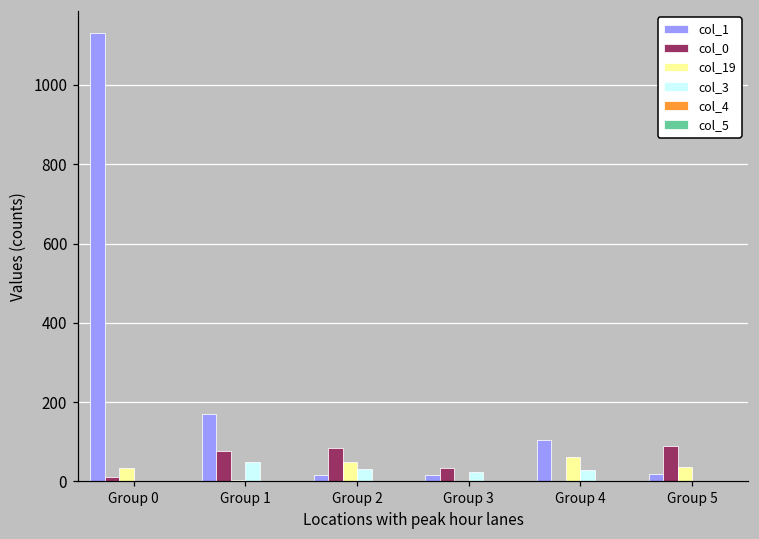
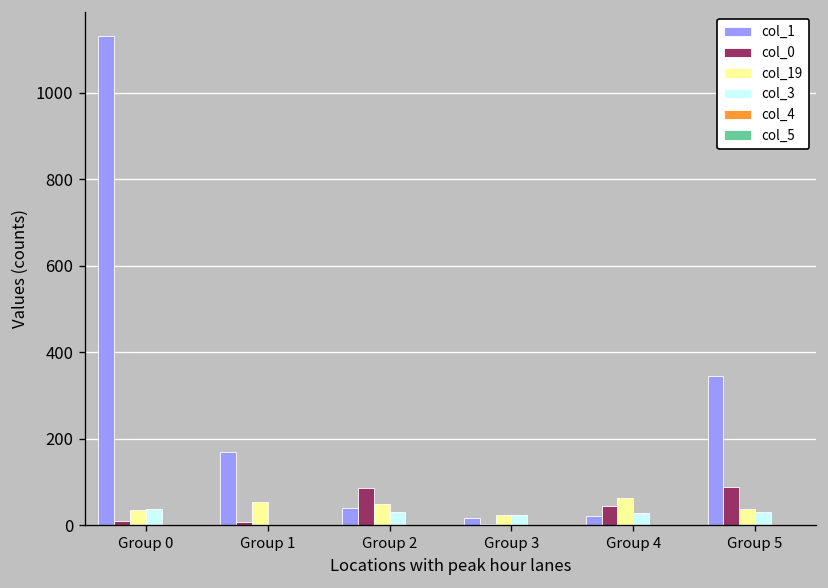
col_3, Group 0: 0 -> 40
col_0, Group 1: 80 -> 10
col_19, Group 1: 0 -> 50
col_3, Group 1: 50 -> 0
col_1, Group 2: 20 -> 40
col_0, Group 3: 30 -> 0
col_19, Group 3: 0 -> 20
col_1, Group 4: 100 -> 20
col_0, Group 4: 0 -> 40
col_1, Group 5: 20 -> 340
col_3, Group 5: 0 -> 30
